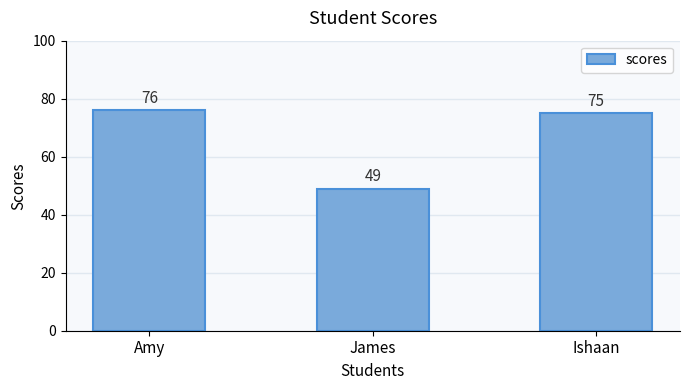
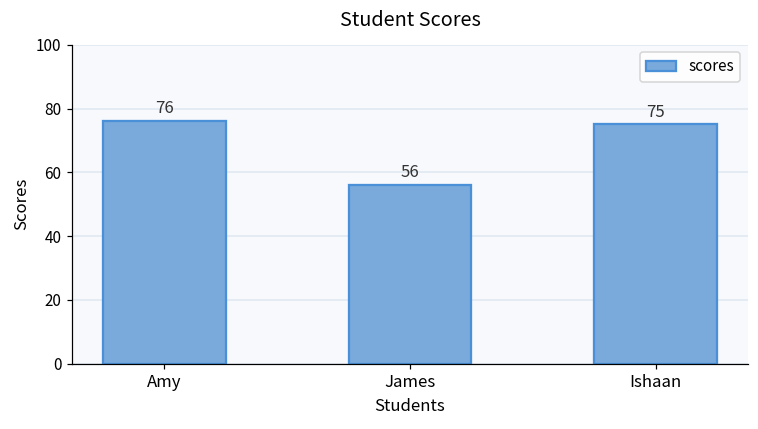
James: 49 -> 56
